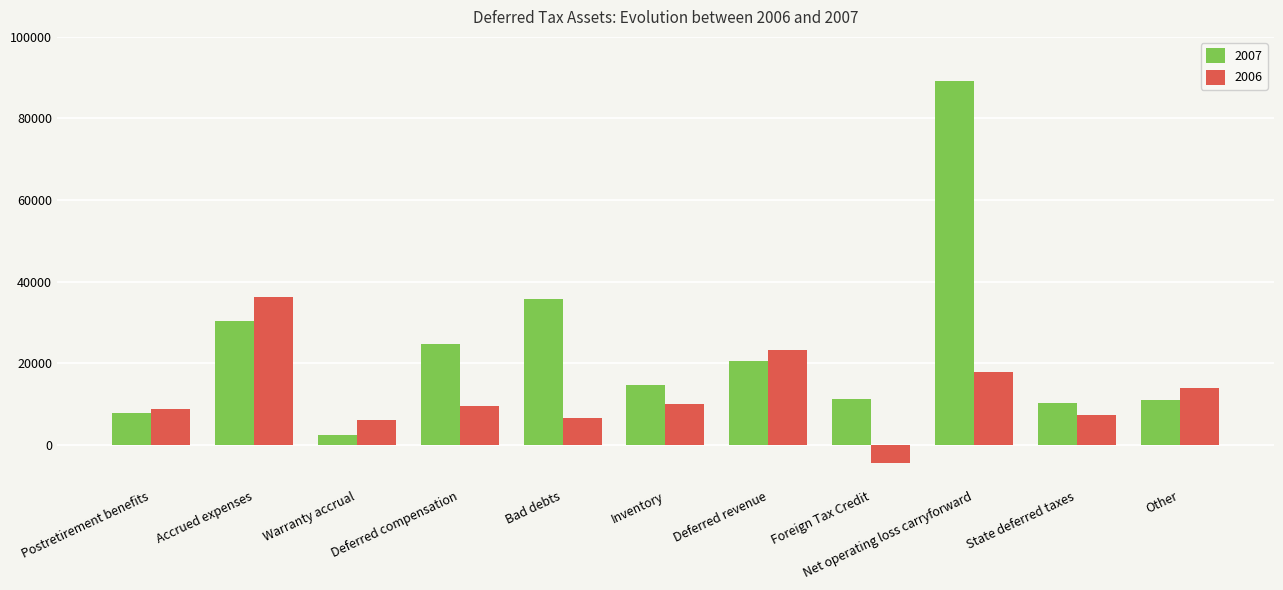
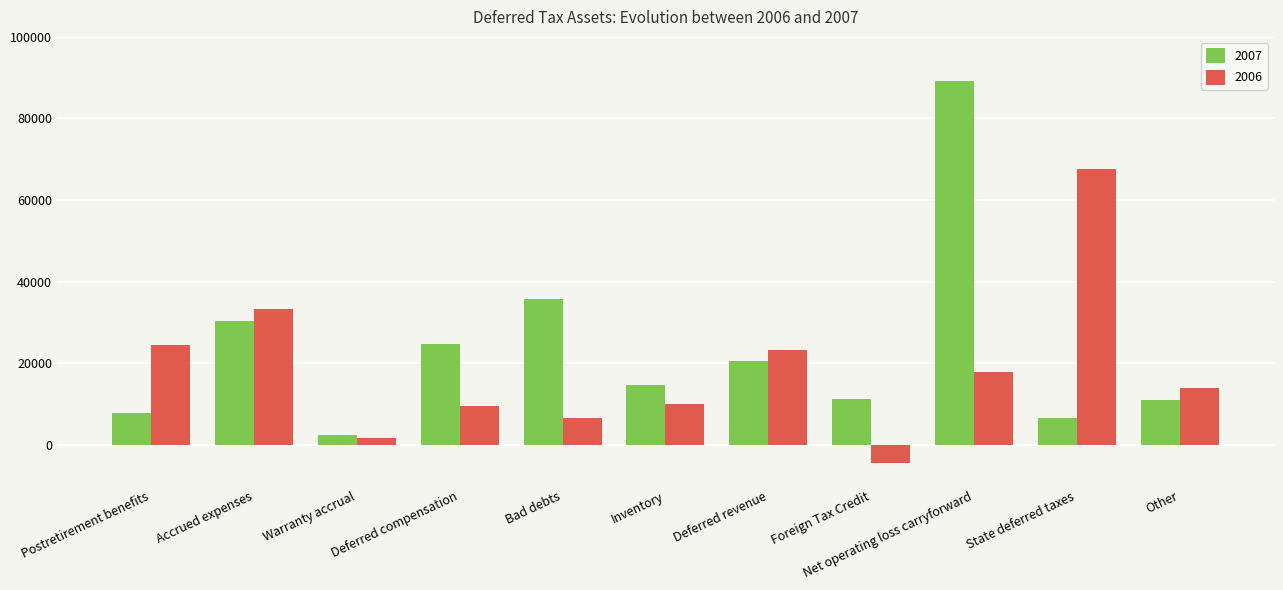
2006, Postretirement benefits: 9000 -> 24000
2006, Accrued expenses: 36000 -> 33000
2006, Warranty accrual: 6000 -> 2000
2007, State deferred taxes: 10000 -> 7000
2006, State deferred taxes: 7000 -> 68000
